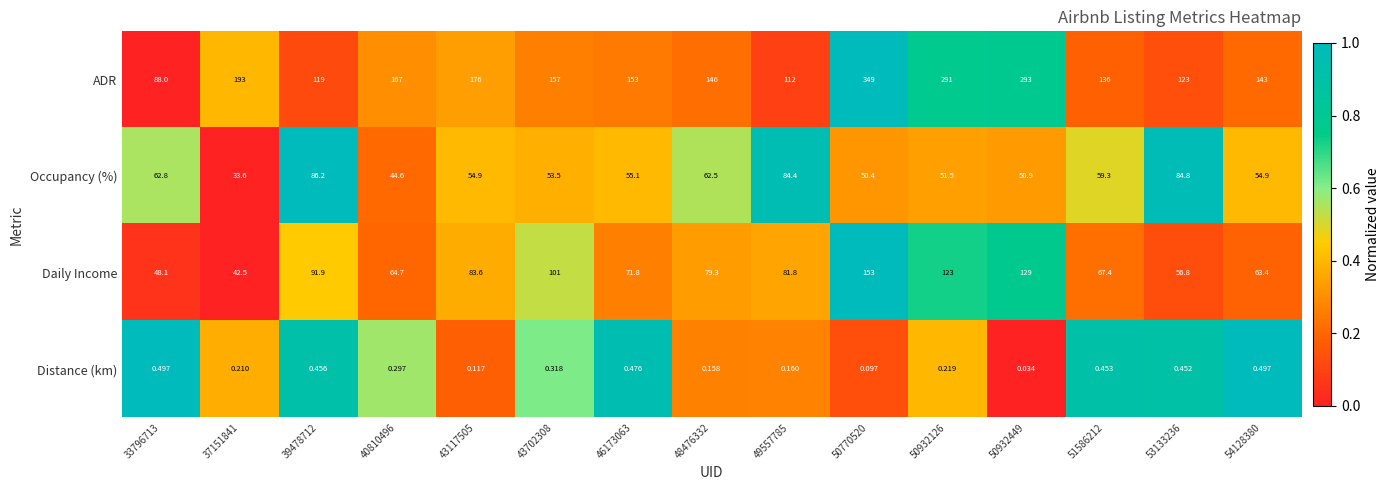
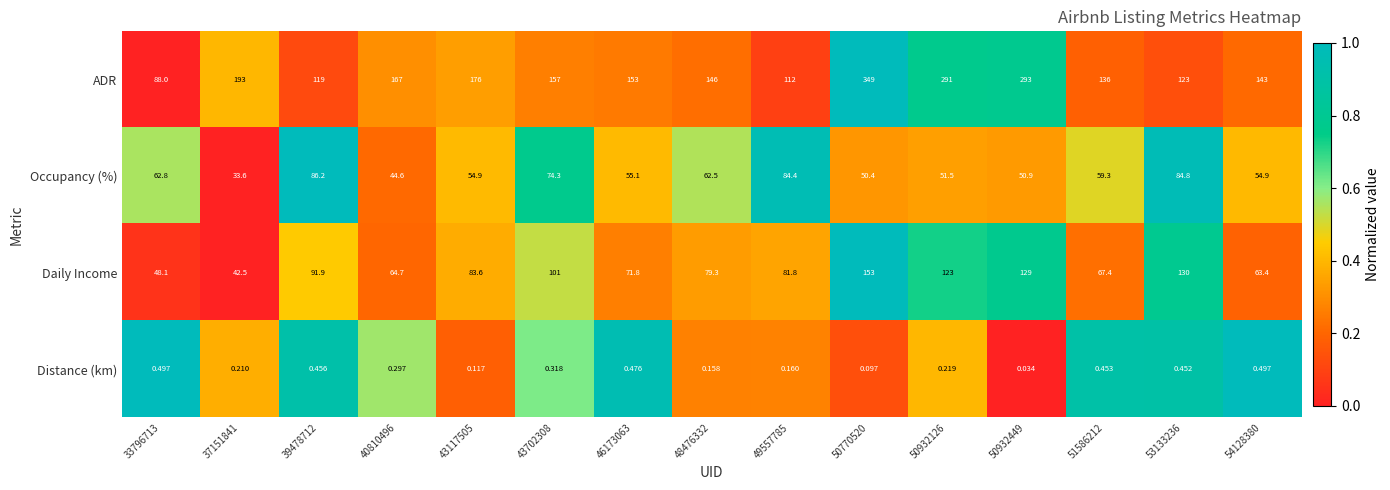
Occupancy (%), 43702308: 53.5 -> 74.3
Daily Income, 53133236: 56.8 -> 130
